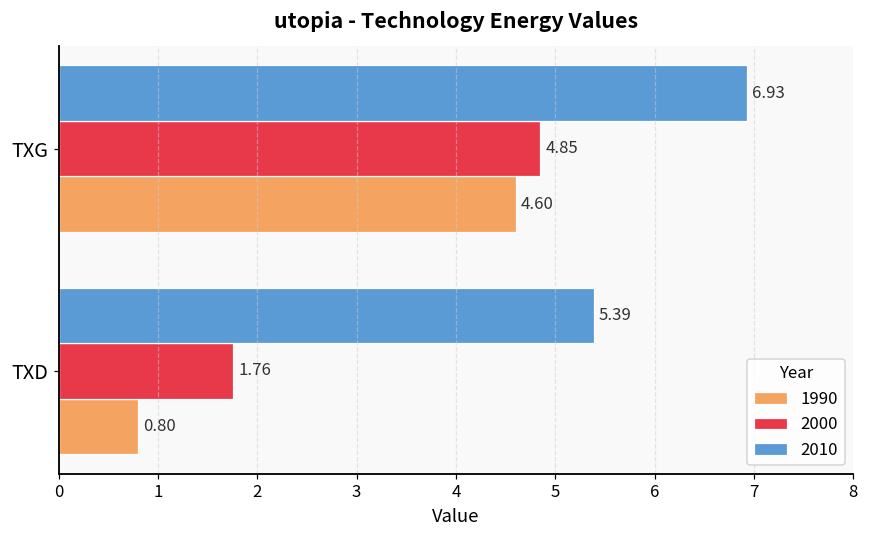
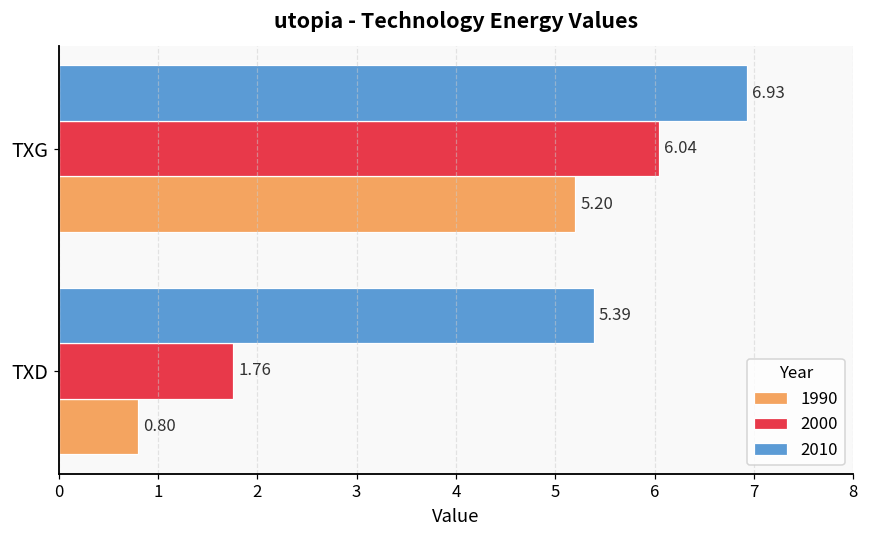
2000, TXG: 4.85 -> 6.04
1990, TXG: 4.60 -> 5.20
